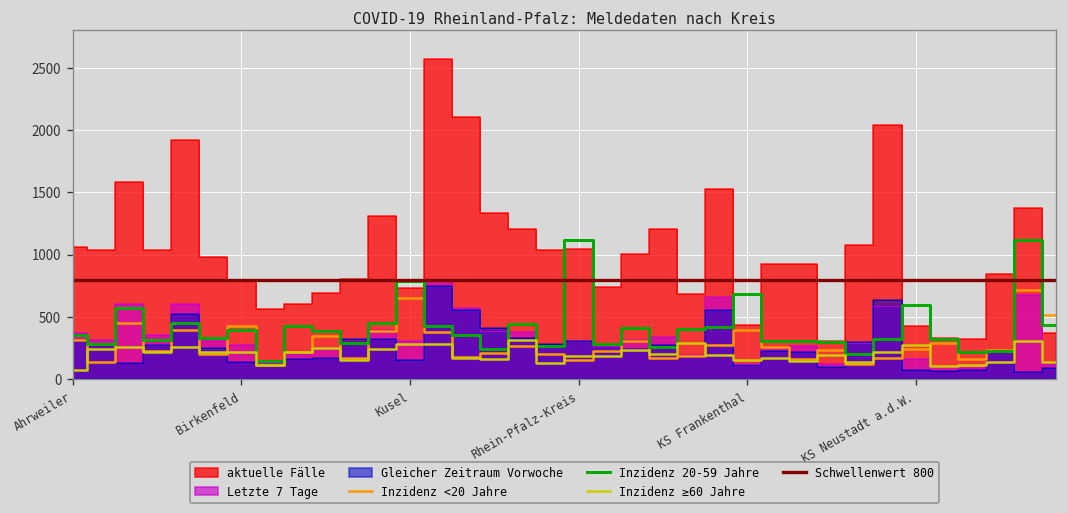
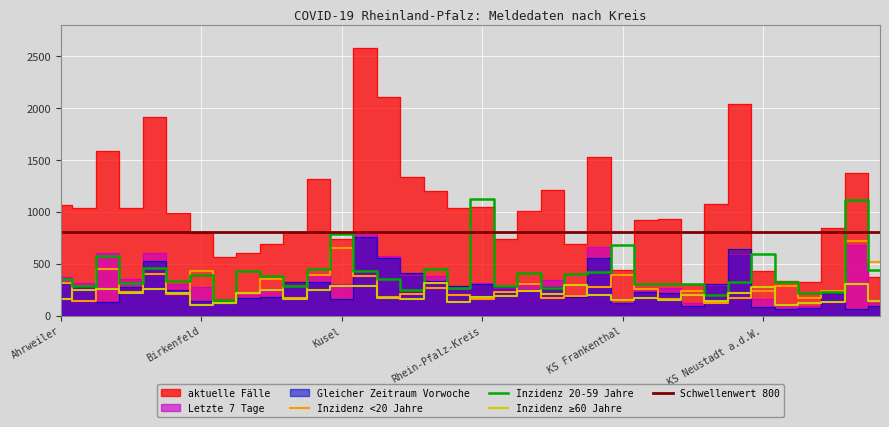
Inzidenz ≥60 Jahre, Ahrweiler: 80 -> 160
Inzidenz ≥60 Jahre, Birkenfeld: 220 -> 100
